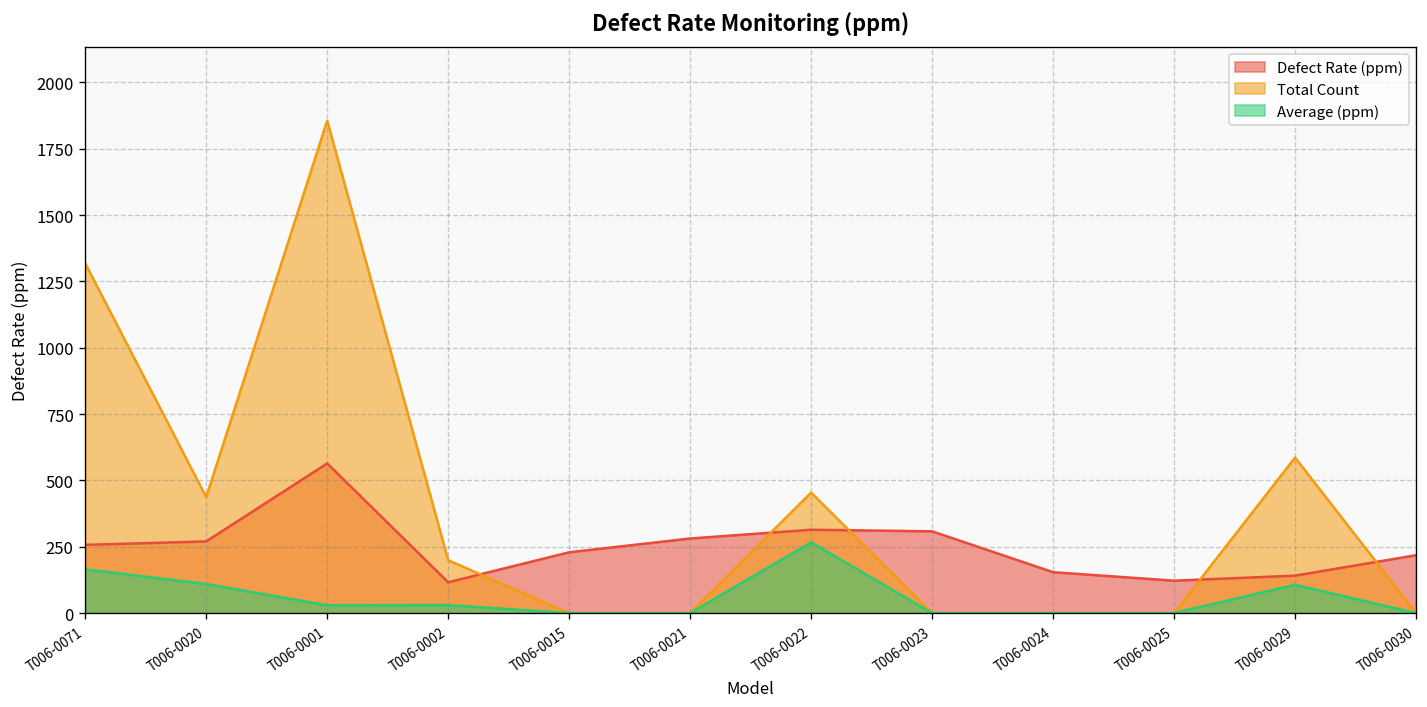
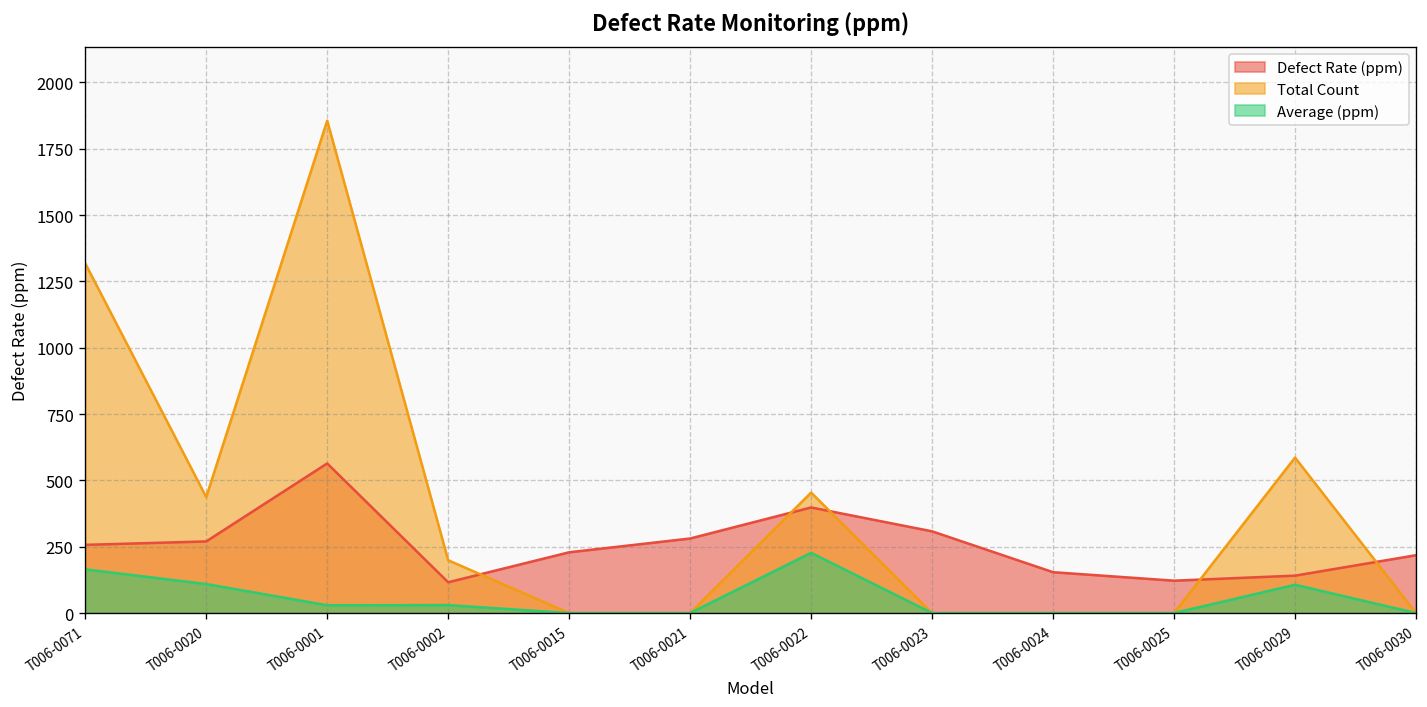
Defect Rate (ppm), T006-0022: 310 -> 400
Average (ppm), T006-0022: 270 -> 230
